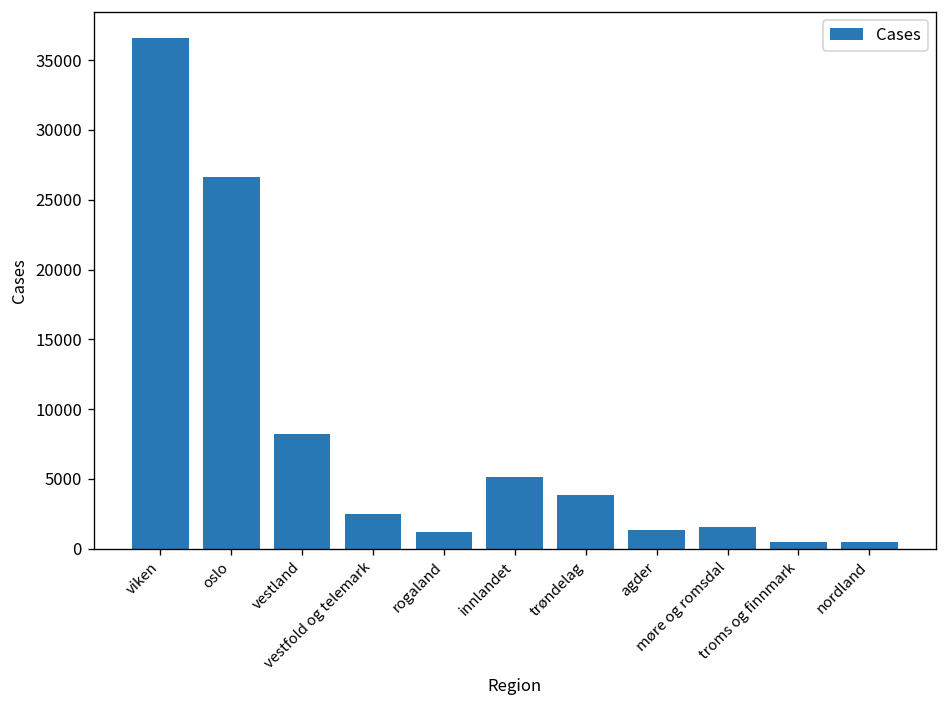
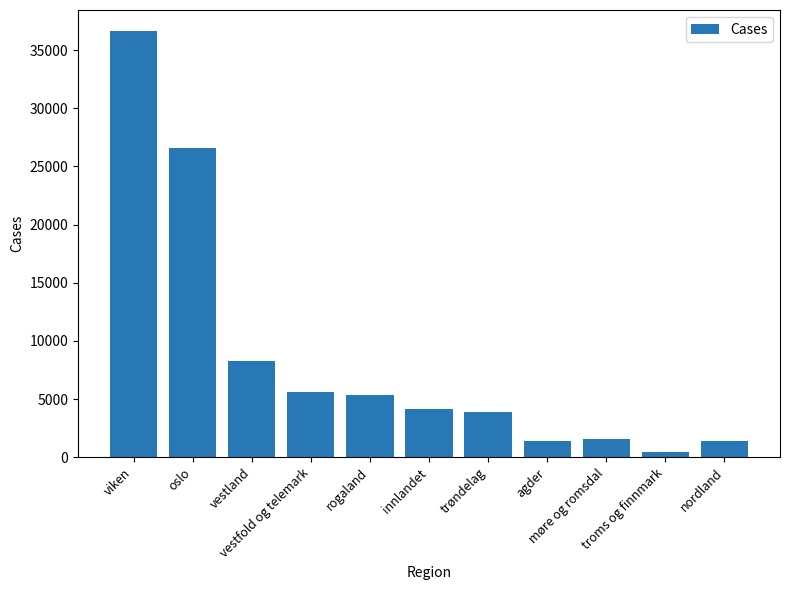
vestfold og telemark: 2500 -> 5600
rogaland: 1200 -> 5400
innlandet: 5100 -> 4200
nordland: 500 -> 1400
